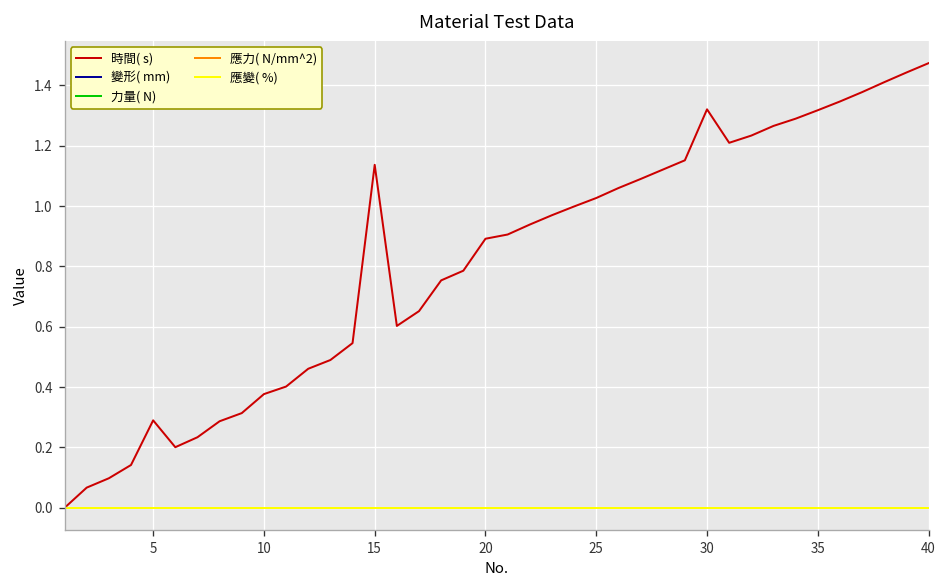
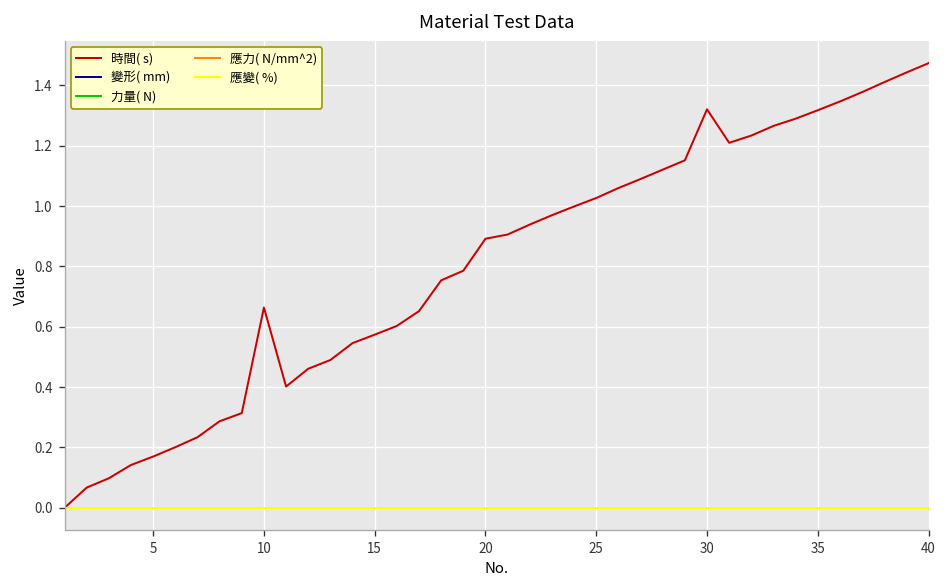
時間( s), 5: 0.29 -> 0.17
時間( s), 10: 0.38 -> 0.66
時間( s), 15: 1.14 -> 0.57
